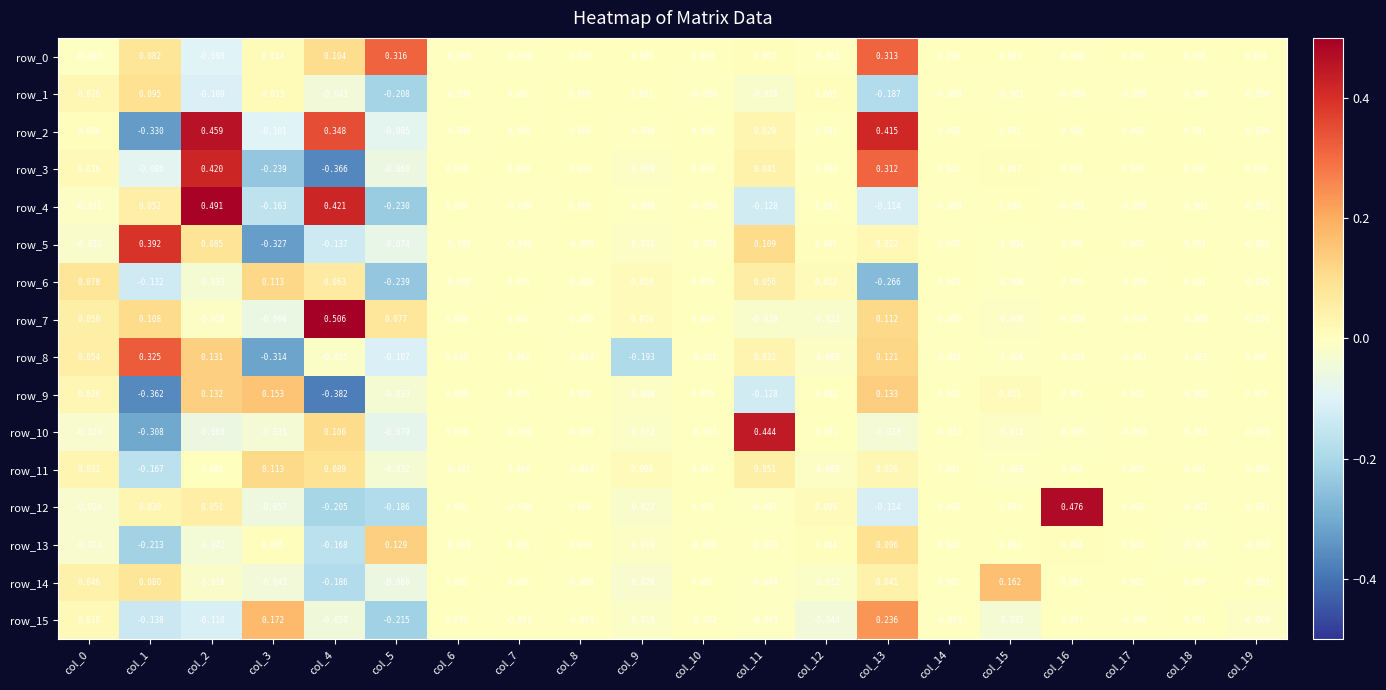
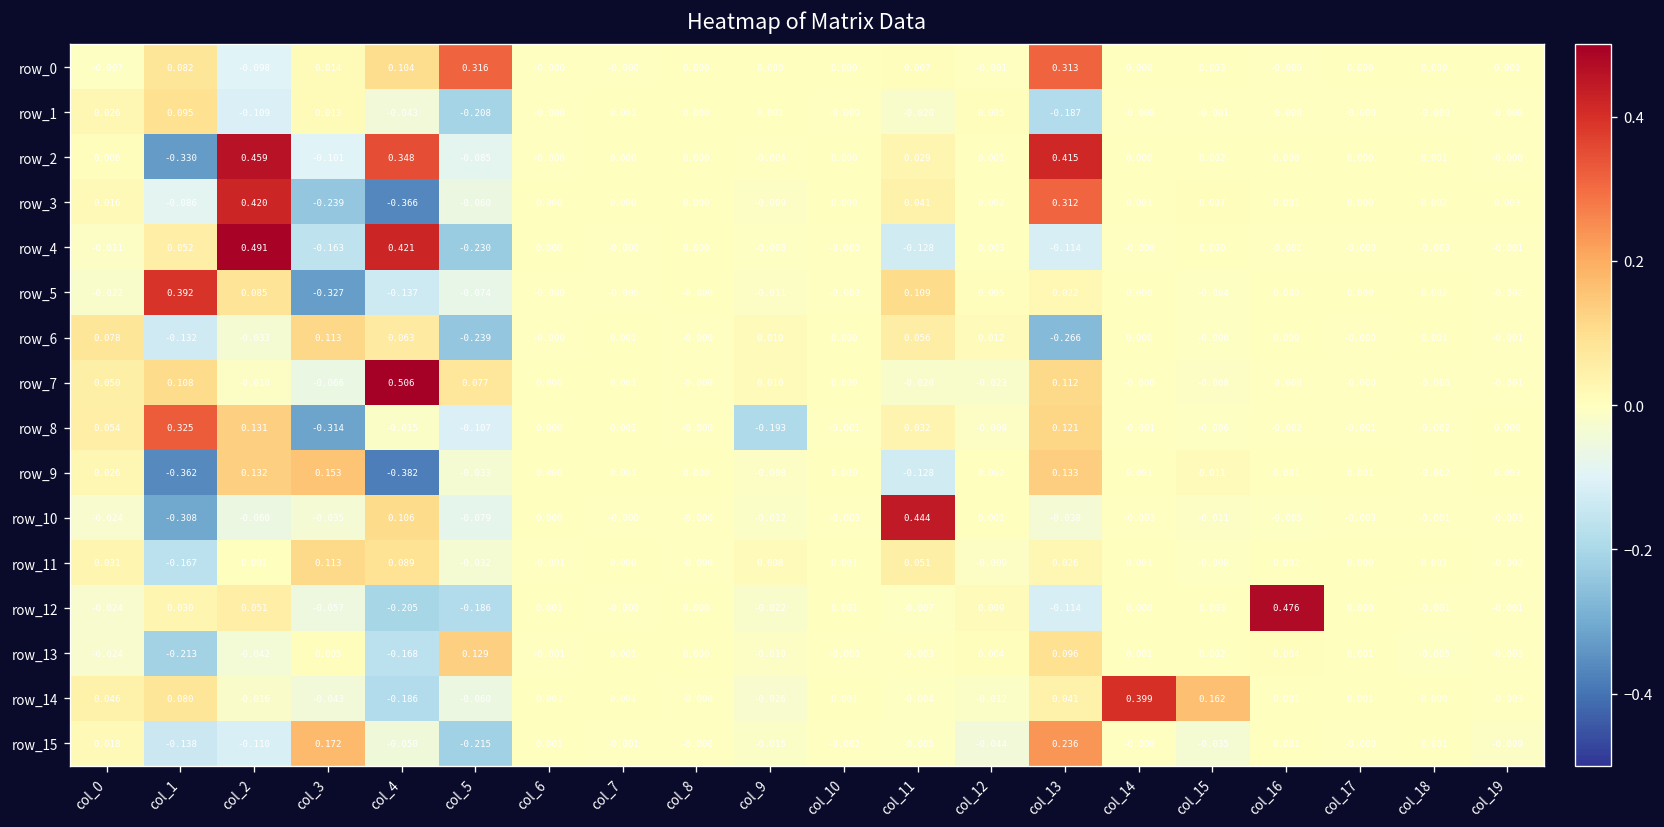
row_14, col_14: 0.001 -> 0.399
